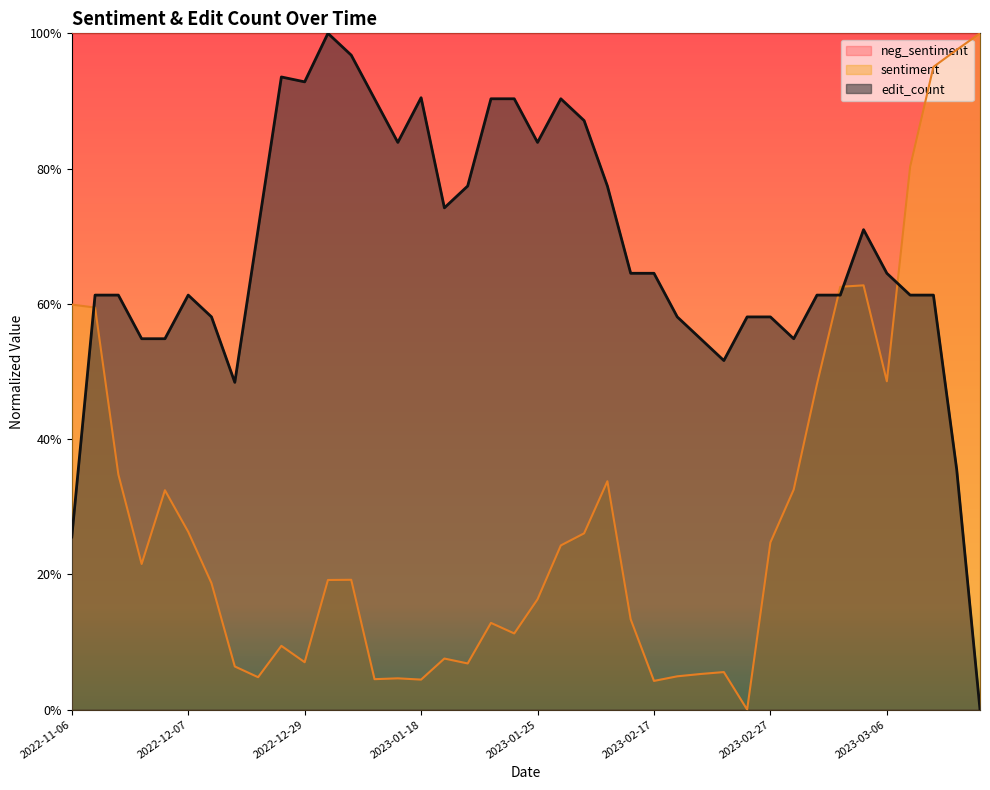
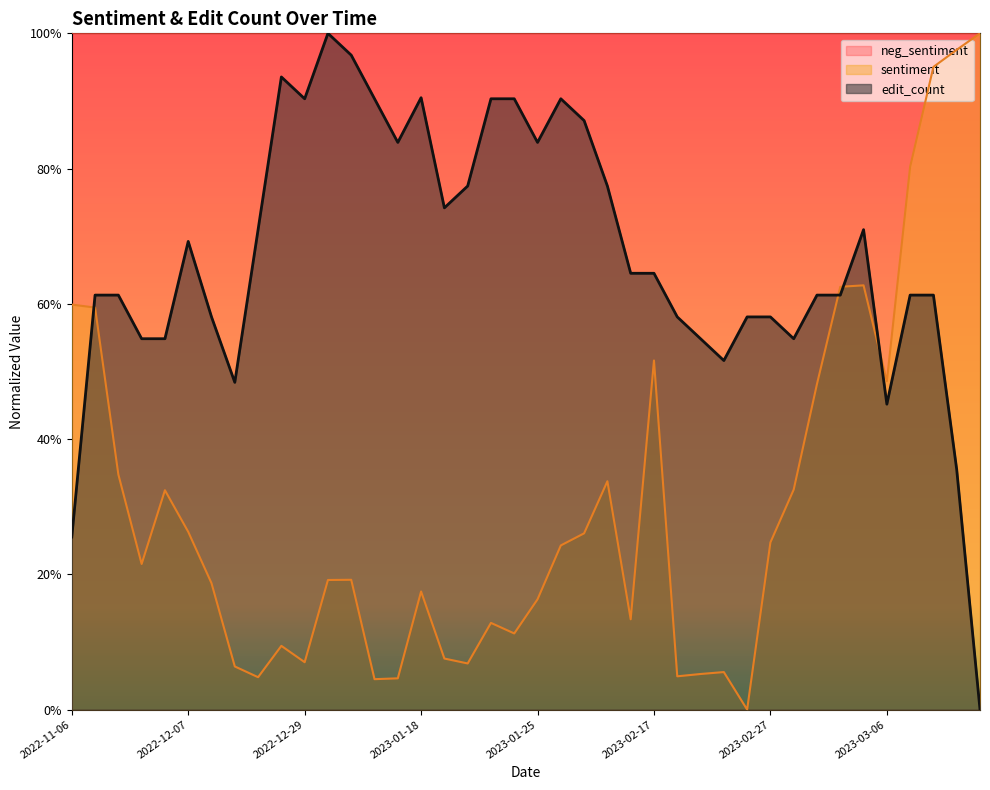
edit_count, 2022-12-07: 61% -> 69%
edit_count, 2022-12-29: 93% -> 90%
sentiment, 2023-01-18: 4% -> 17%
sentiment, 2023-02-17: 4% -> 52%
edit_count, 2023-03-06: 65% -> 45%
